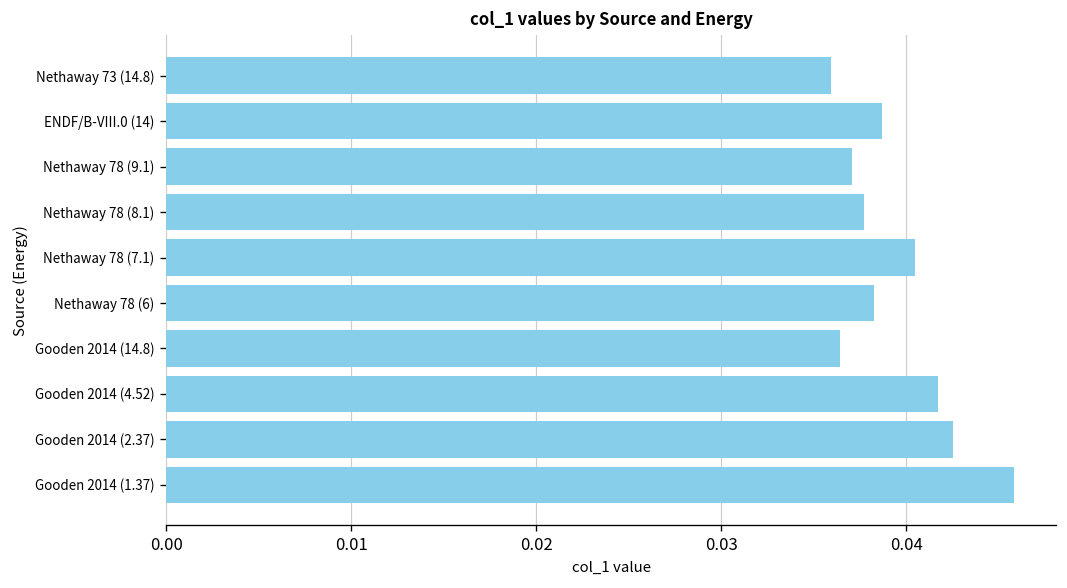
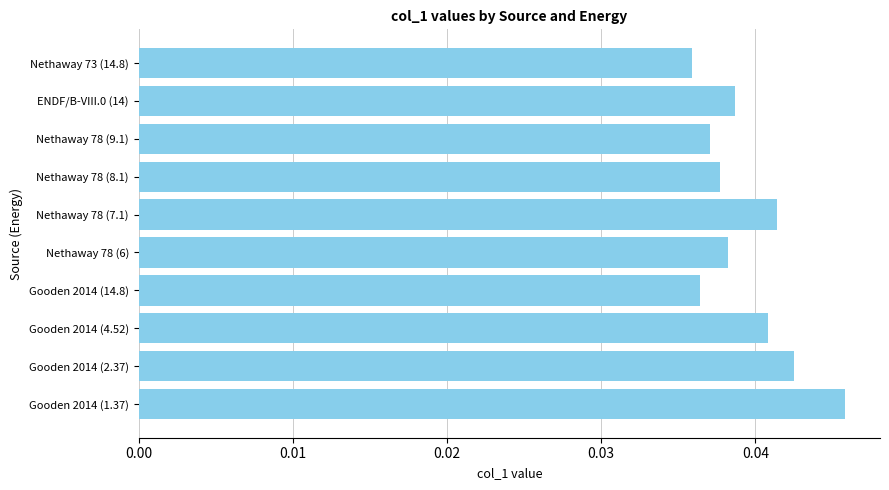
Nethaway 78 (7.1): 0.0404 -> 0.0414
Gooden 2014 (4.52): 0.0417 -> 0.0408
